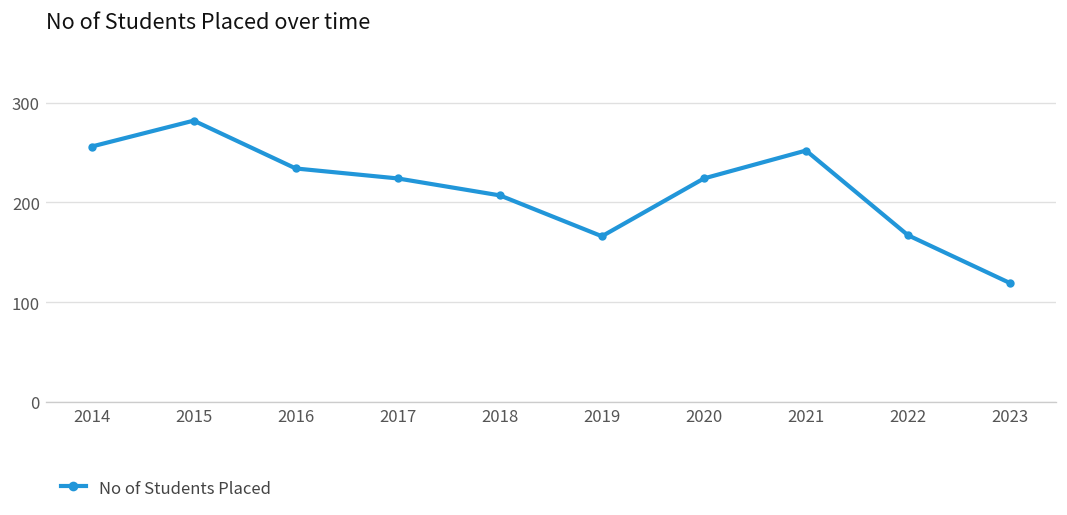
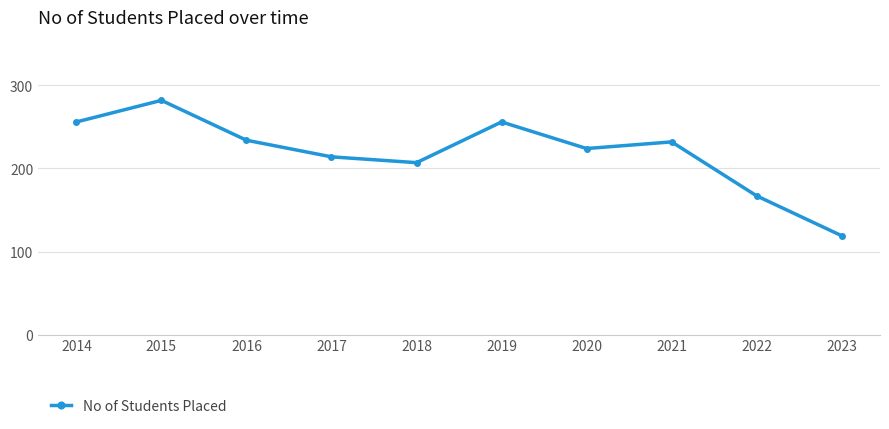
2017: 220 -> 210
2019: 170 -> 260
2021: 250 -> 230
